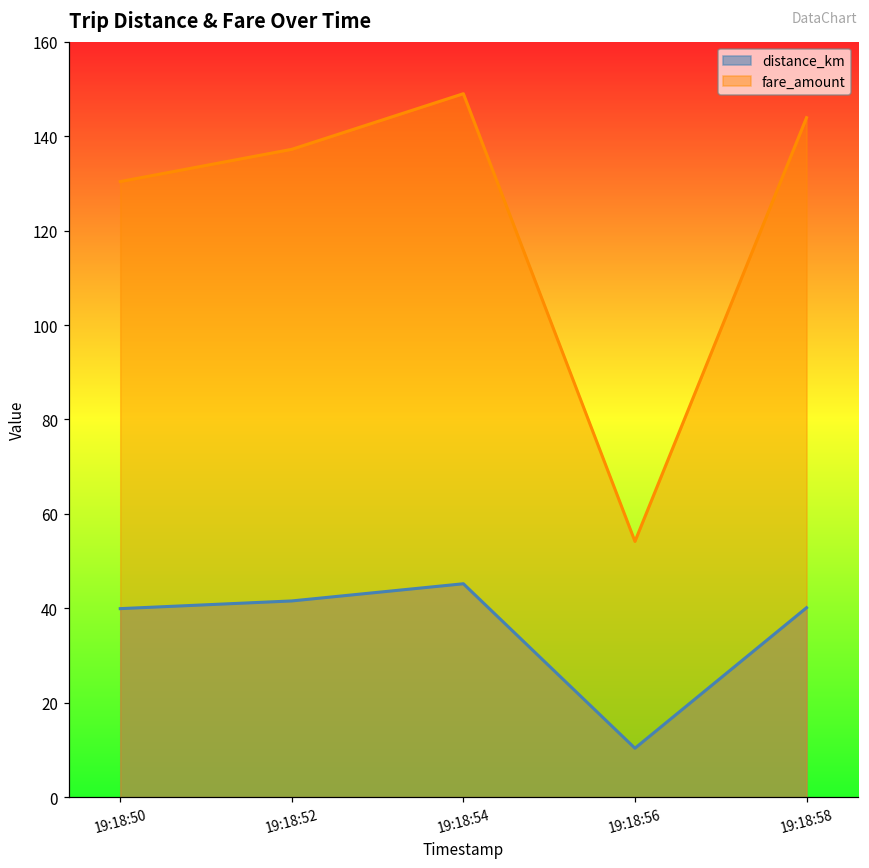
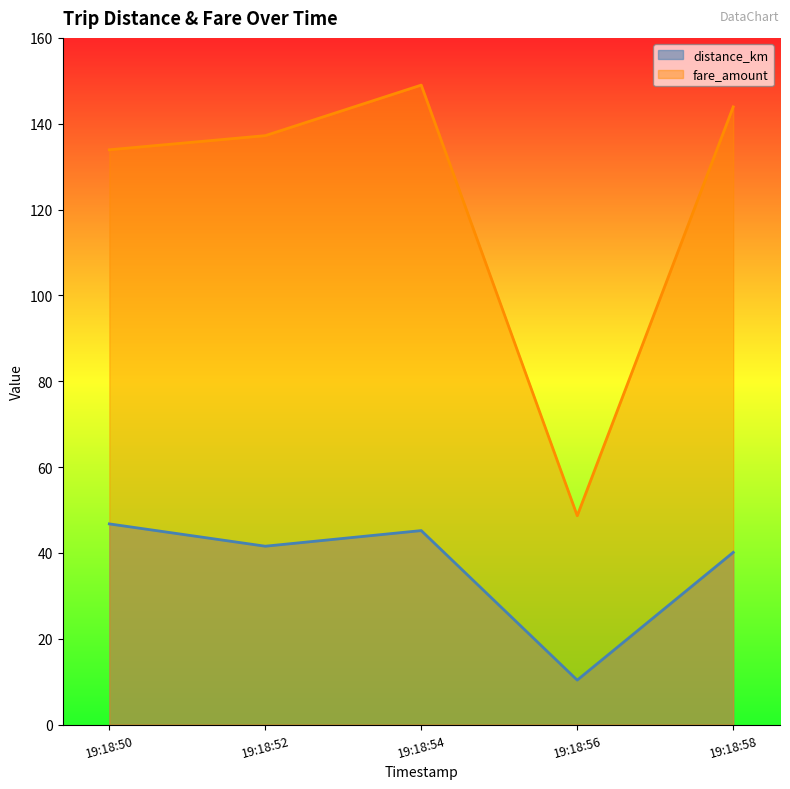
distance_km, 19:18:50: 40 -> 47
fare_amount, 19:18:50: 130 -> 134
fare_amount, 19:18:56: 54 -> 49
